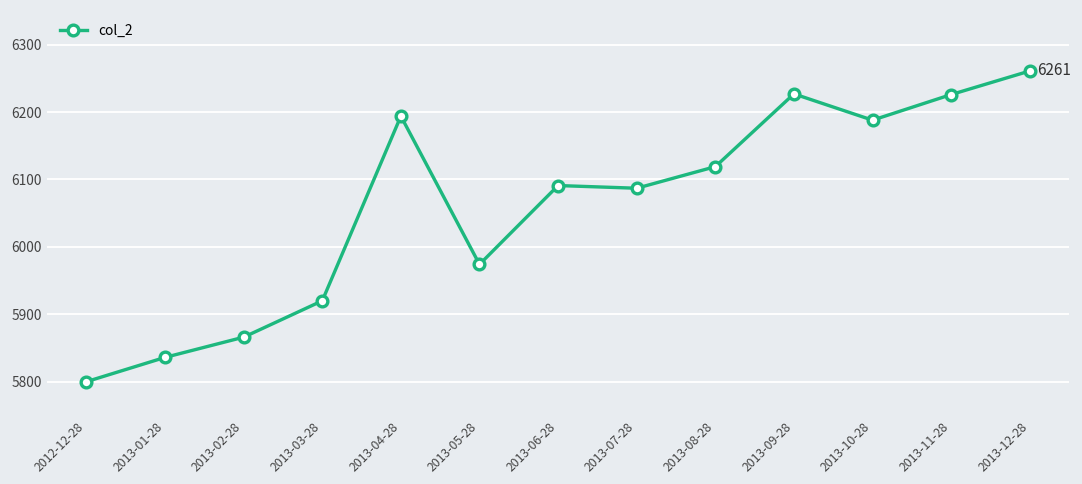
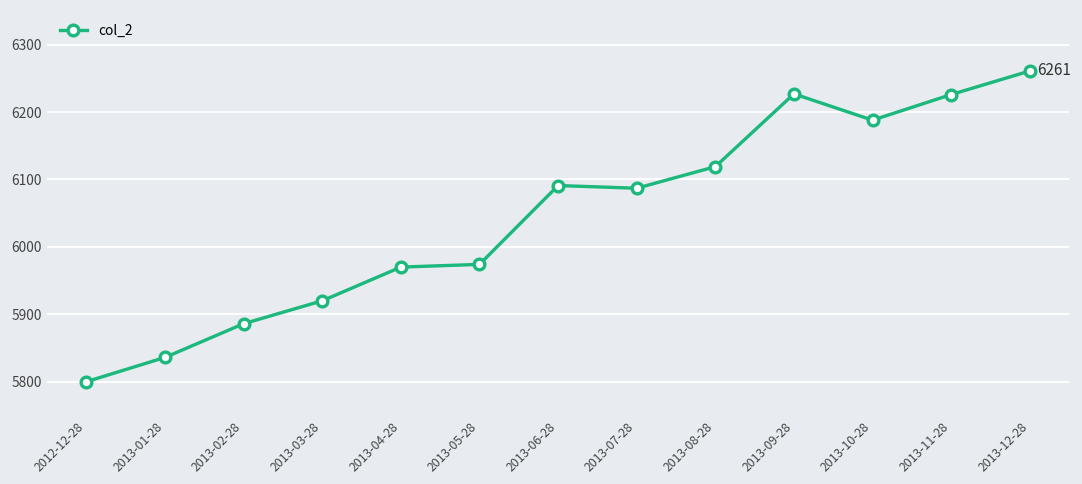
2013-02-28: 5870 -> 5890
2013-04-28: 6190 -> 5970
